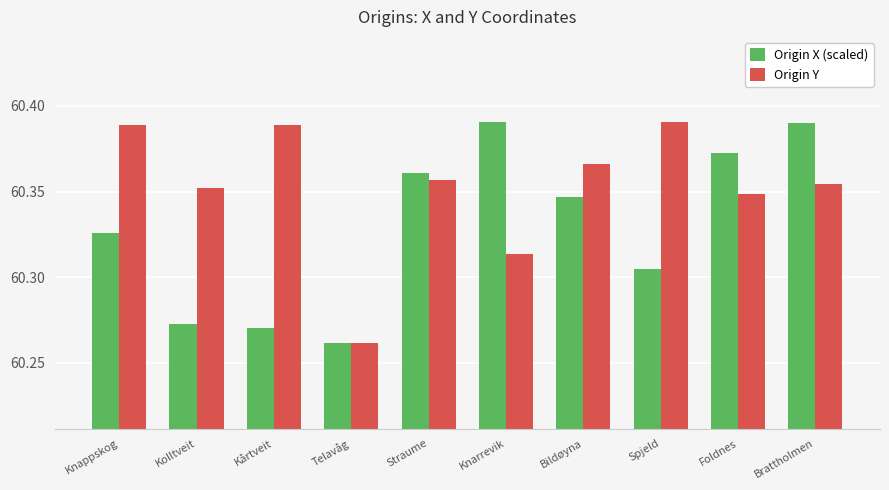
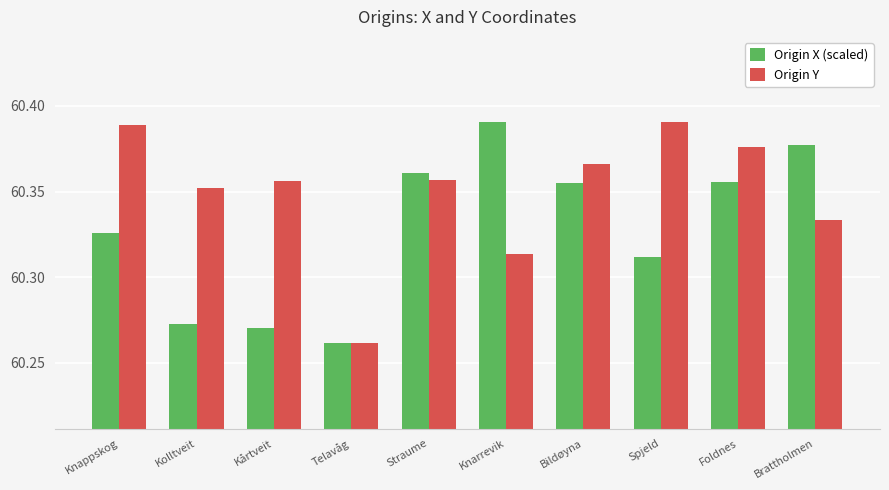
Origin Y, Kårtveit: 60.389 -> 60.356
Origin X (scaled), Bildøyna: 60.347 -> 60.355
Origin X (scaled), Spjeld: 60.305 -> 60.312
Origin X (scaled), Foldnes: 60.373 -> 60.355
Origin Y, Foldnes: 60.348 -> 60.376
Origin X (scaled), Brattholmen: 60.390 -> 60.377
Origin Y, Brattholmen: 60.355 -> 60.334
